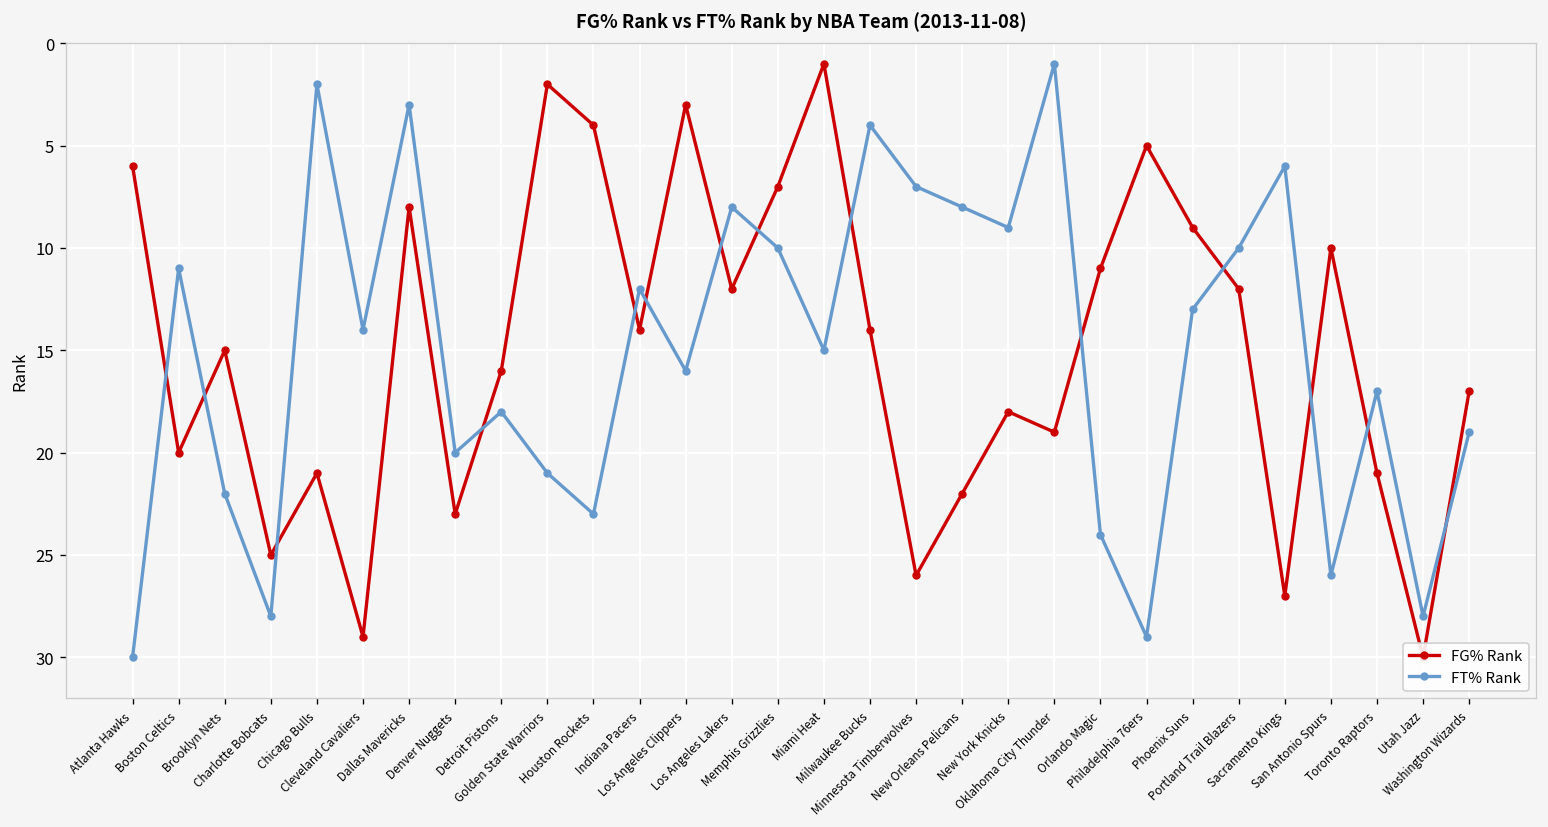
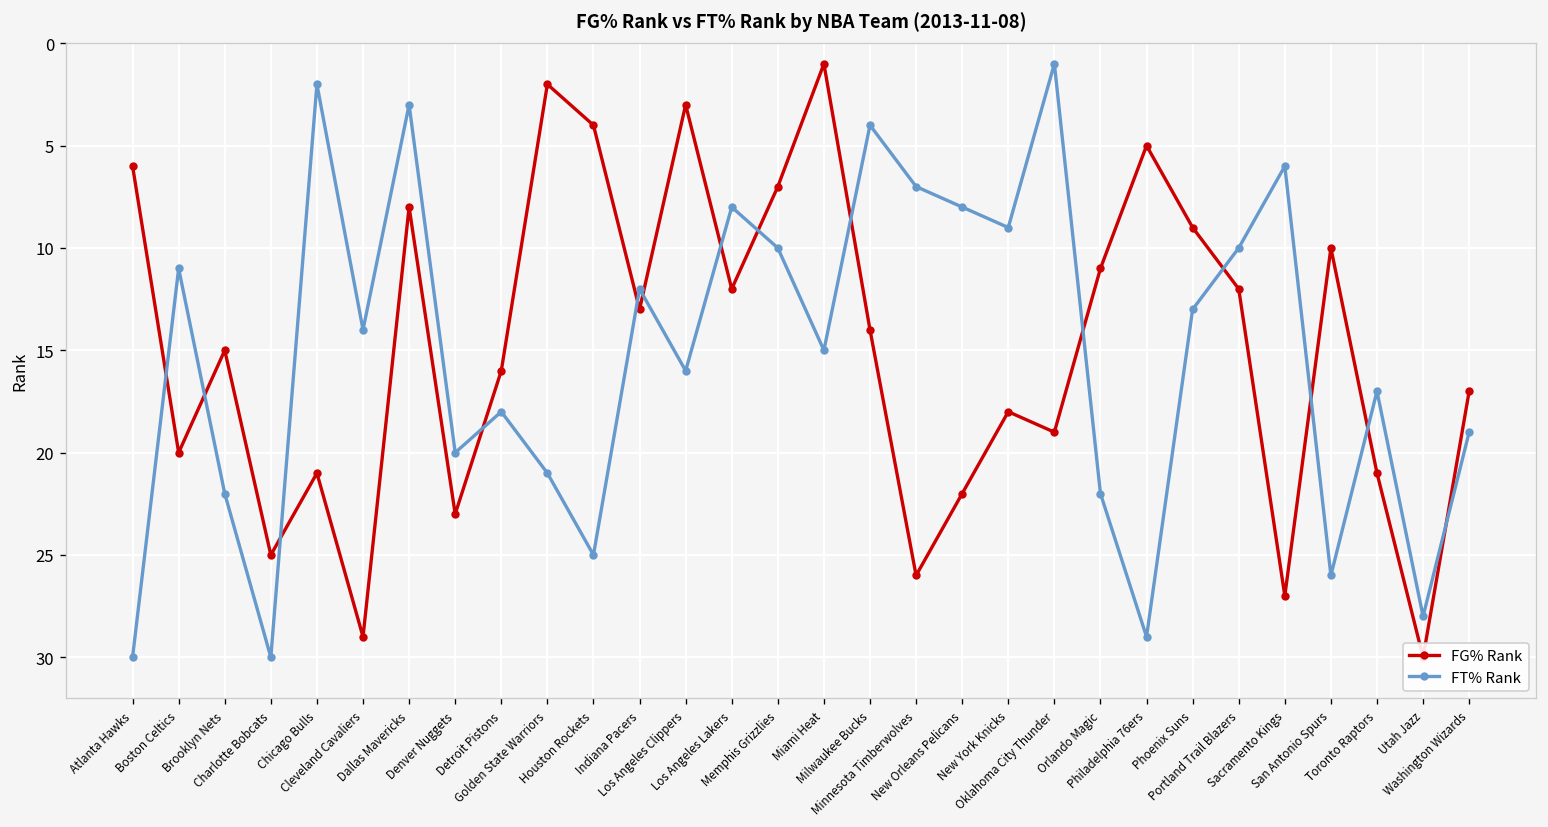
FT% Rank, Charlotte Bobcats: 28 -> 30
FT% Rank, Houston Rockets: 23 -> 25
FG% Rank, Indiana Pacers: 14 -> 13
FT% Rank, Orlando Magic: 24 -> 22
